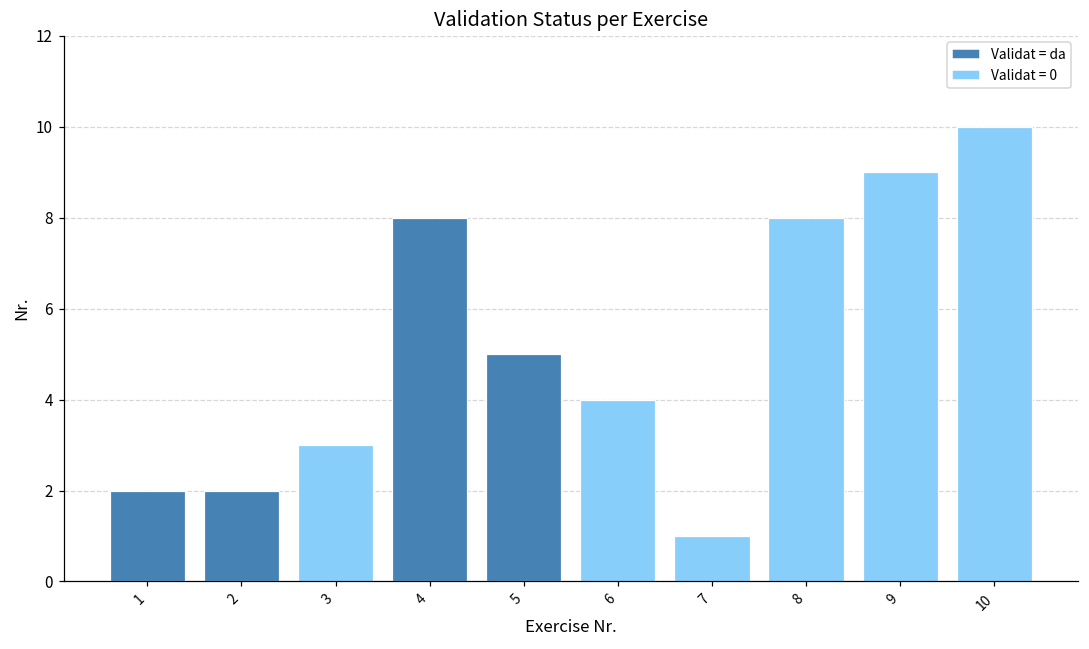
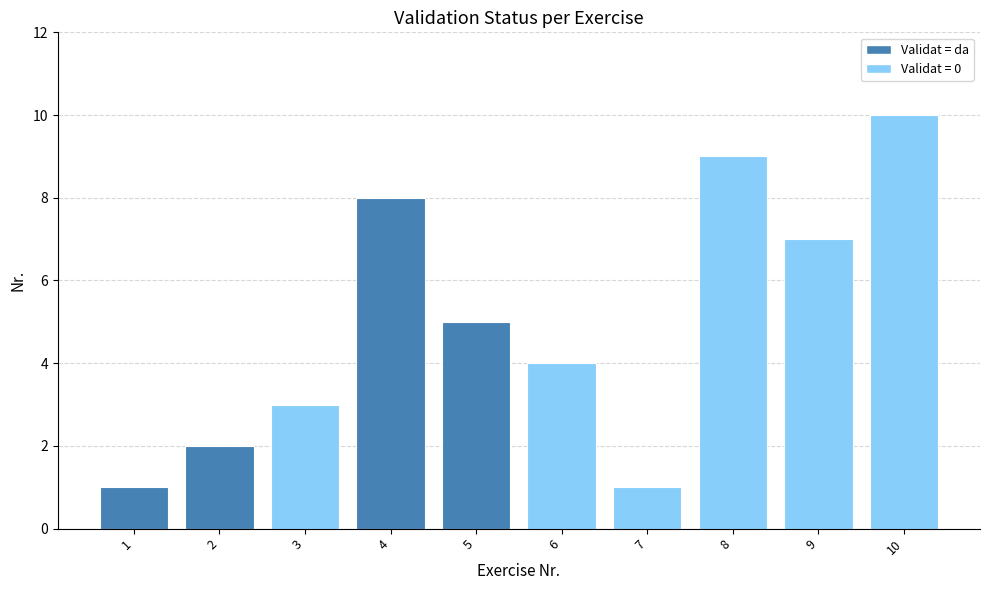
1: 2 -> 1
8: 8 -> 9
9: 9 -> 7
